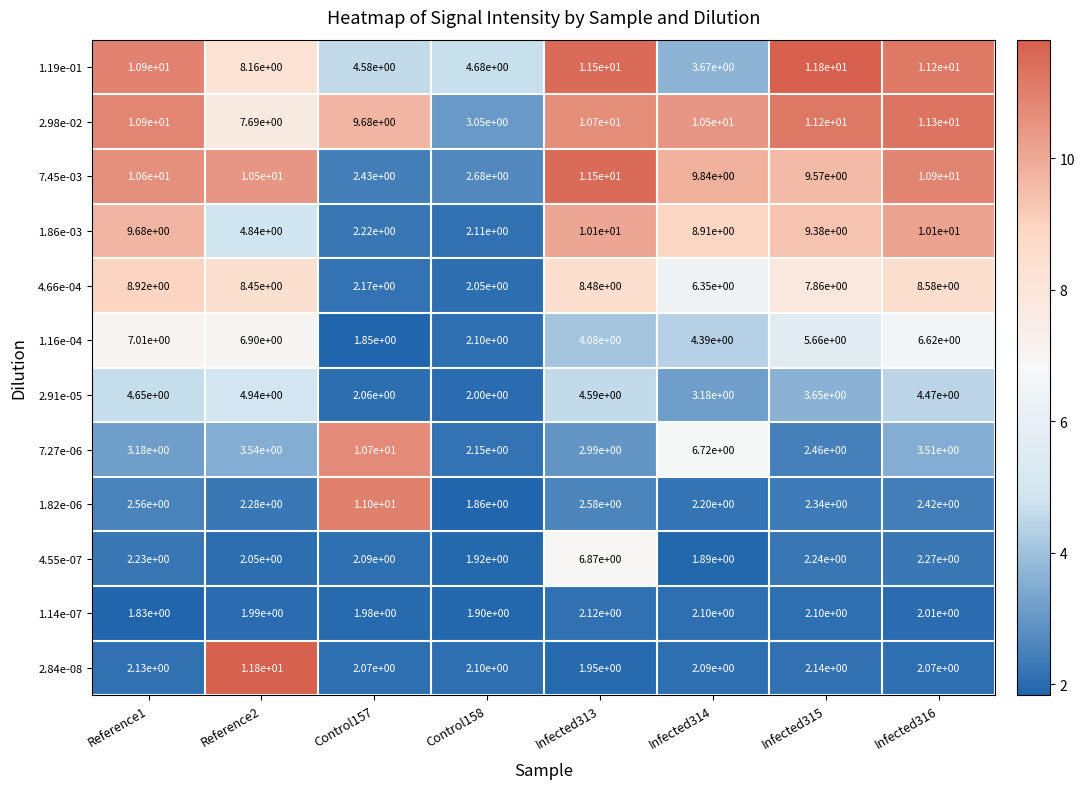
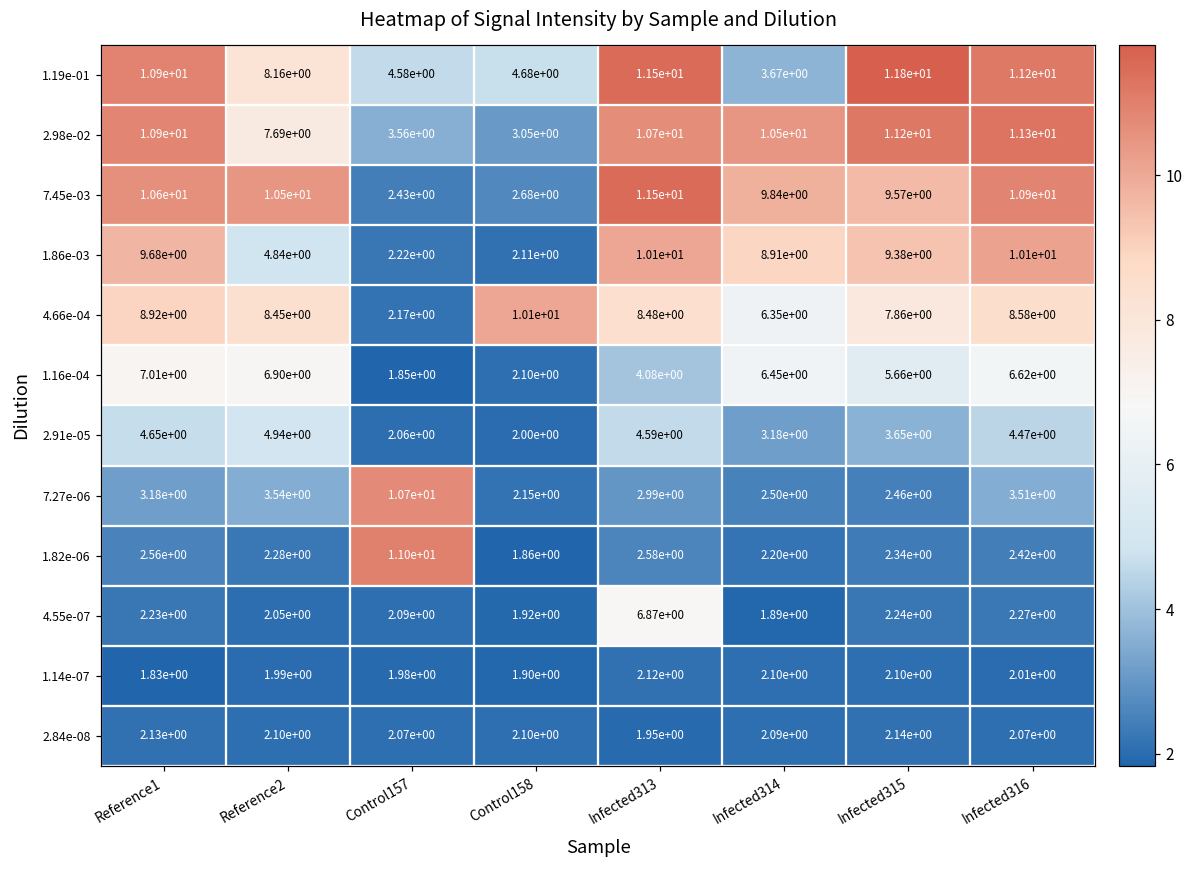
2.98e-02, Control157: 9.68e+00 -> 3.56e+00
4.66e-04, Control158: 2.05e+00 -> 1.01e+01
1.16e-04, Infected314: 4.39e+00 -> 6.45e+00
7.27e-06, Infected314: 6.72e+00 -> 2.50e+00
2.84e-08, Reference2: 1.18e+01 -> 2.10e+00
